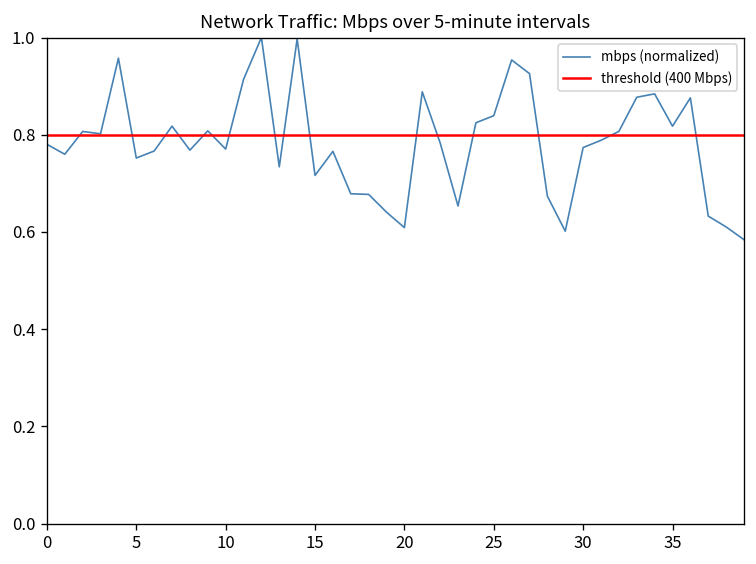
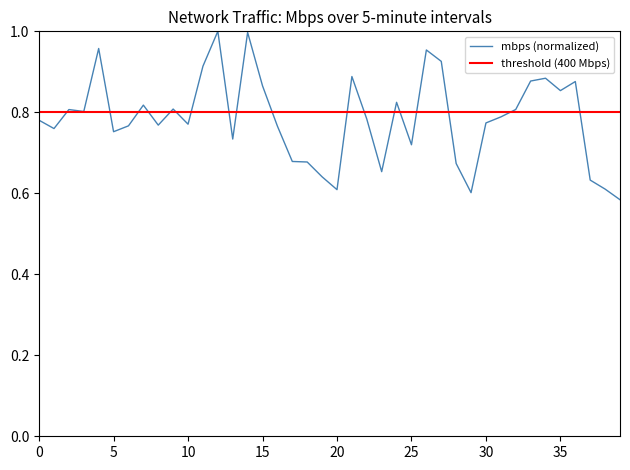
15: 0.72 -> 0.87
25: 0.84 -> 0.72
35: 0.82 -> 0.85
